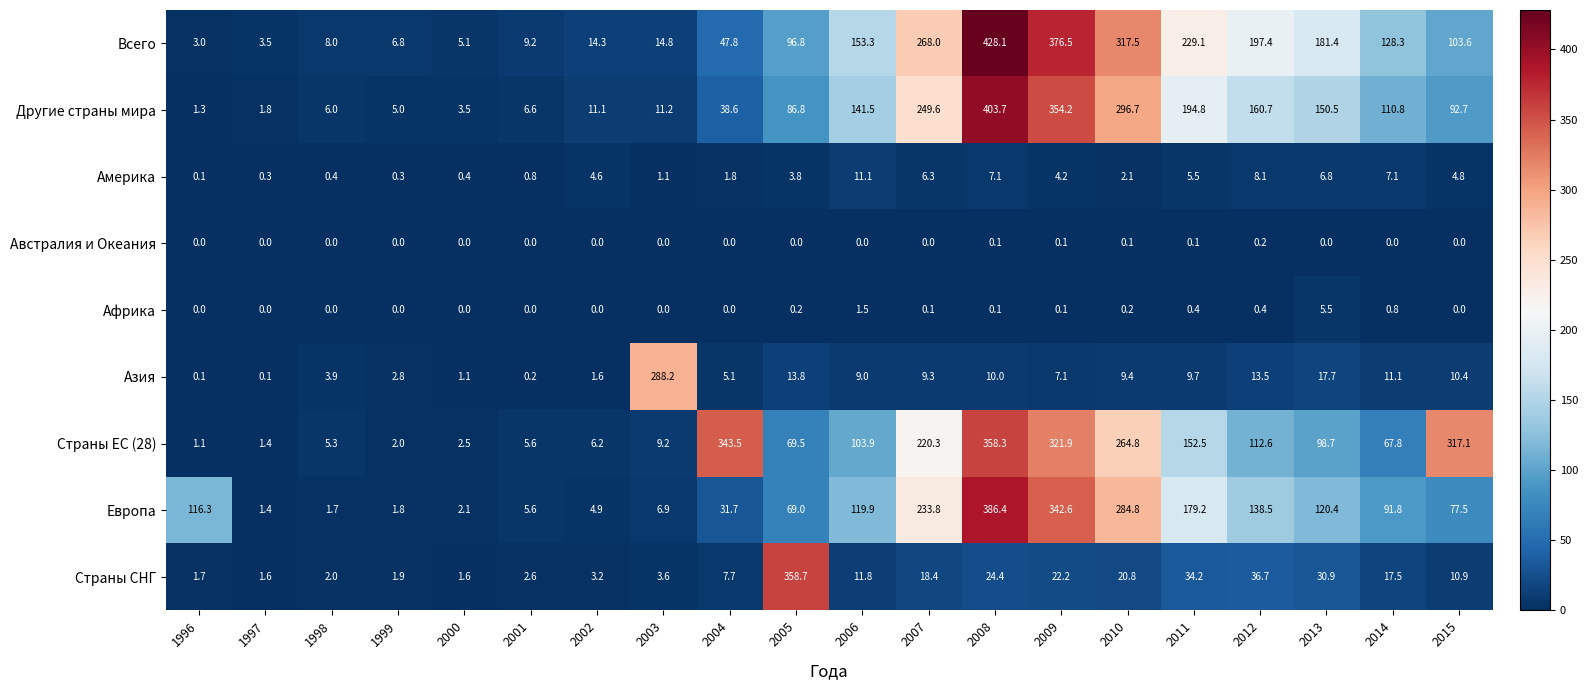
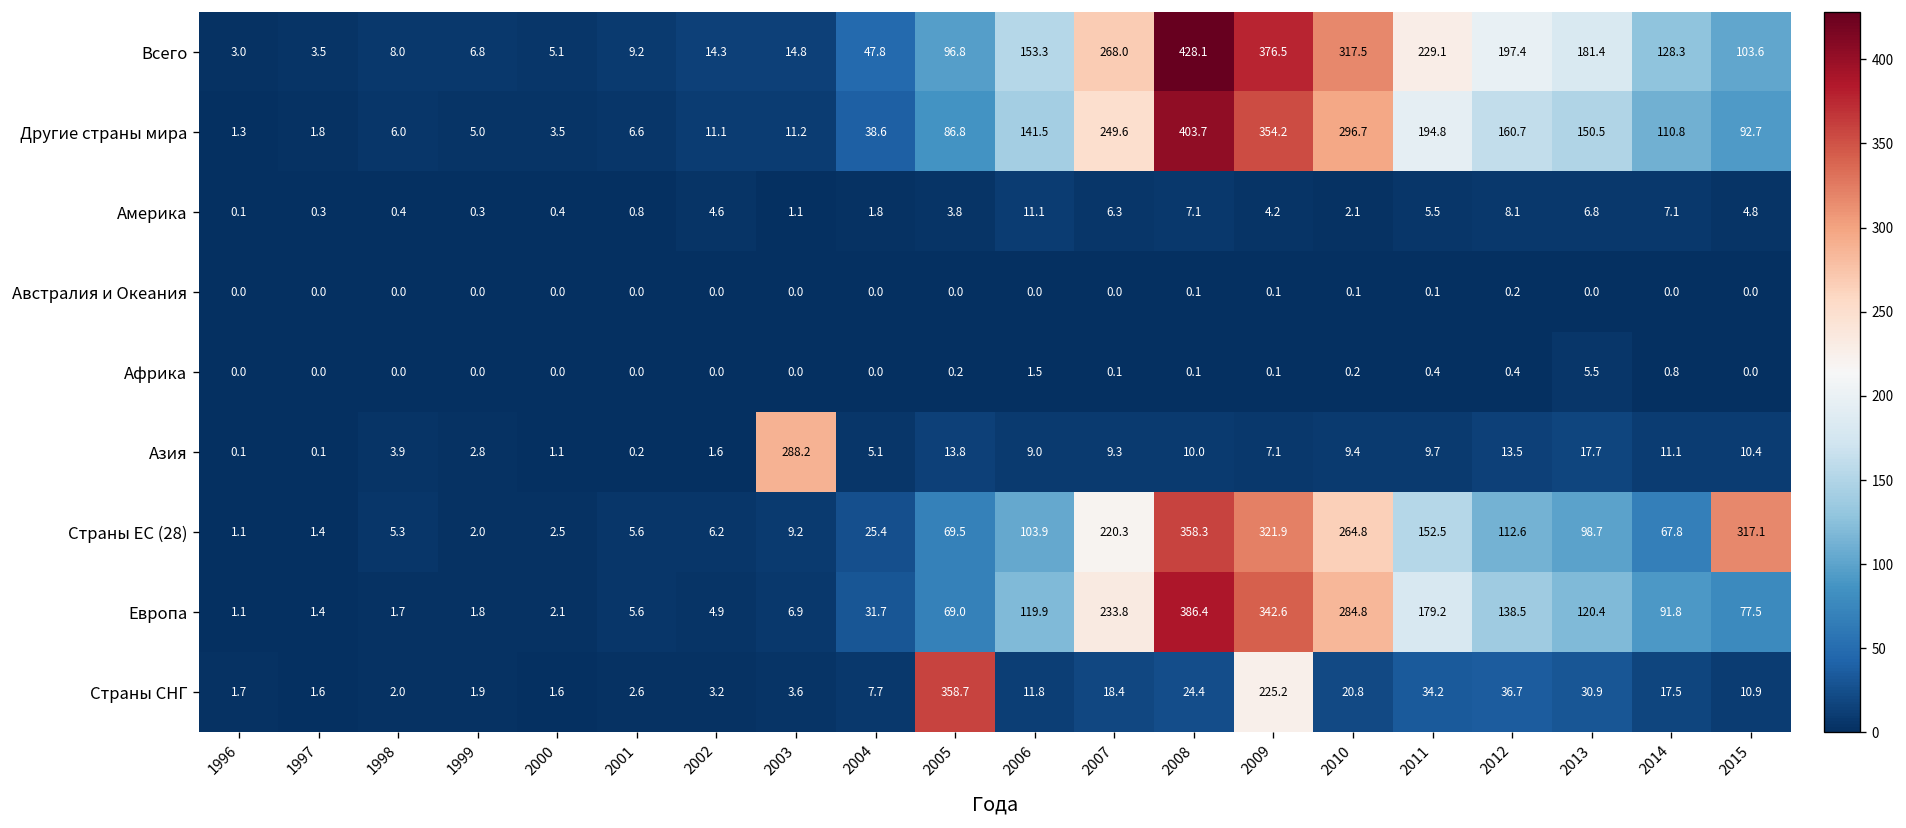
Страны ЕС (28), 2004: 343.5 -> 25.4
Европа, 1996: 116.3 -> 1.1
Страны СНГ, 2009: 22.2 -> 225.2
